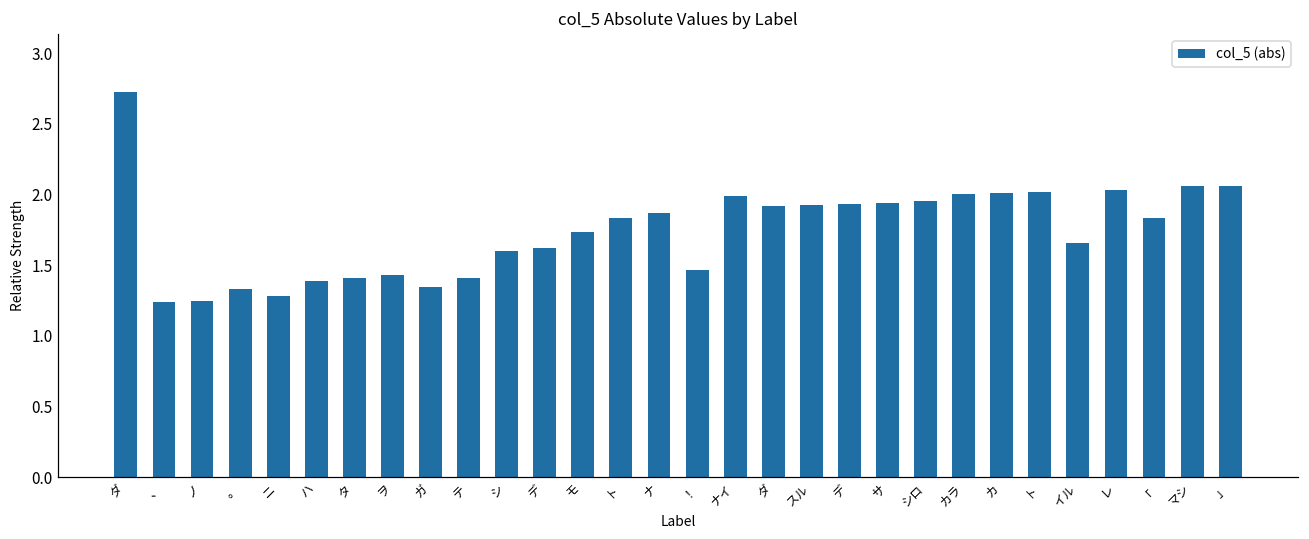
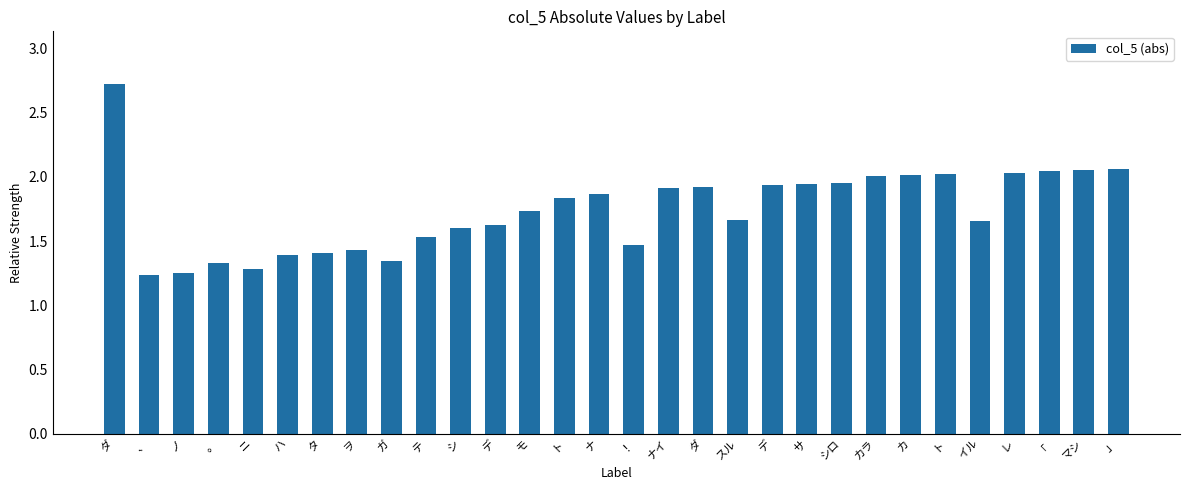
テ: 1.41 -> 1.53
ナイ: 1.99 -> 1.91
スル: 1.93 -> 1.66
「: 1.84 -> 2.05
